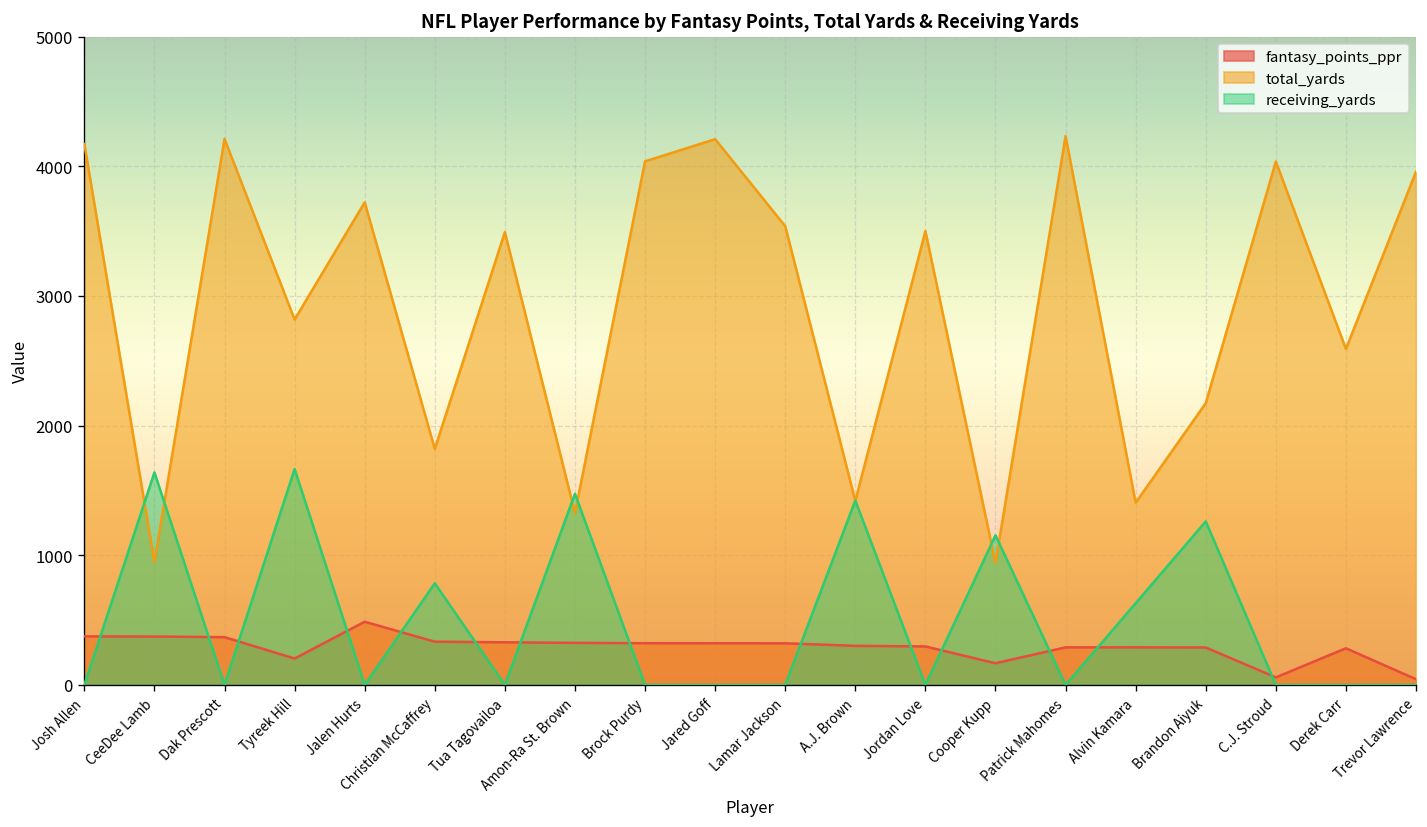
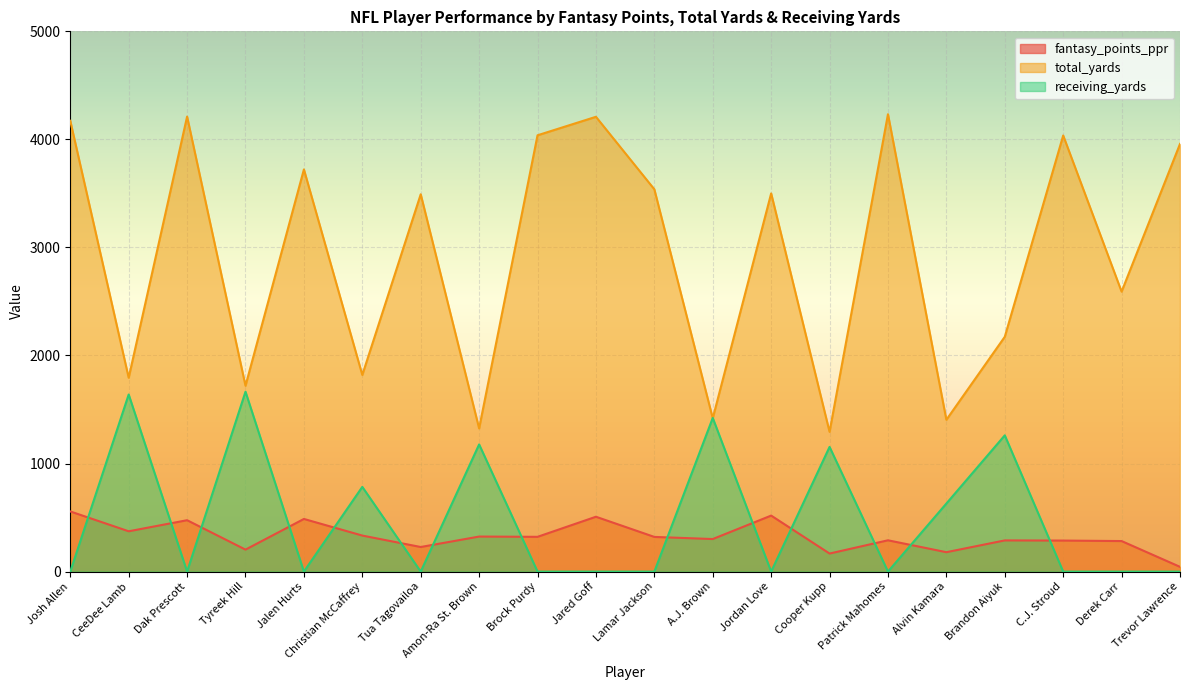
fantasy_points_ppr, Josh Allen: 370 -> 560
total_yards, CeeDee Lamb: 950 -> 1790
fantasy_points_ppr, Dak Prescott: 370 -> 480
total_yards, Tyreek Hill: 2820 -> 1720
fantasy_points_ppr, Tua Tagovailoa: 330 -> 230
receiving_yards, Amon-Ra St. Brown: 1470 -> 1180
fantasy_points_ppr, Jared Goff: 320 -> 510
fantasy_points_ppr, Jordan Love: 300 -> 520
total_yards, Cooper Kupp: 940 -> 1290
fantasy_points_ppr, Alvin Kamara: 290 -> 180
fantasy_points_ppr, C.J. Stroud: 60 -> 290
